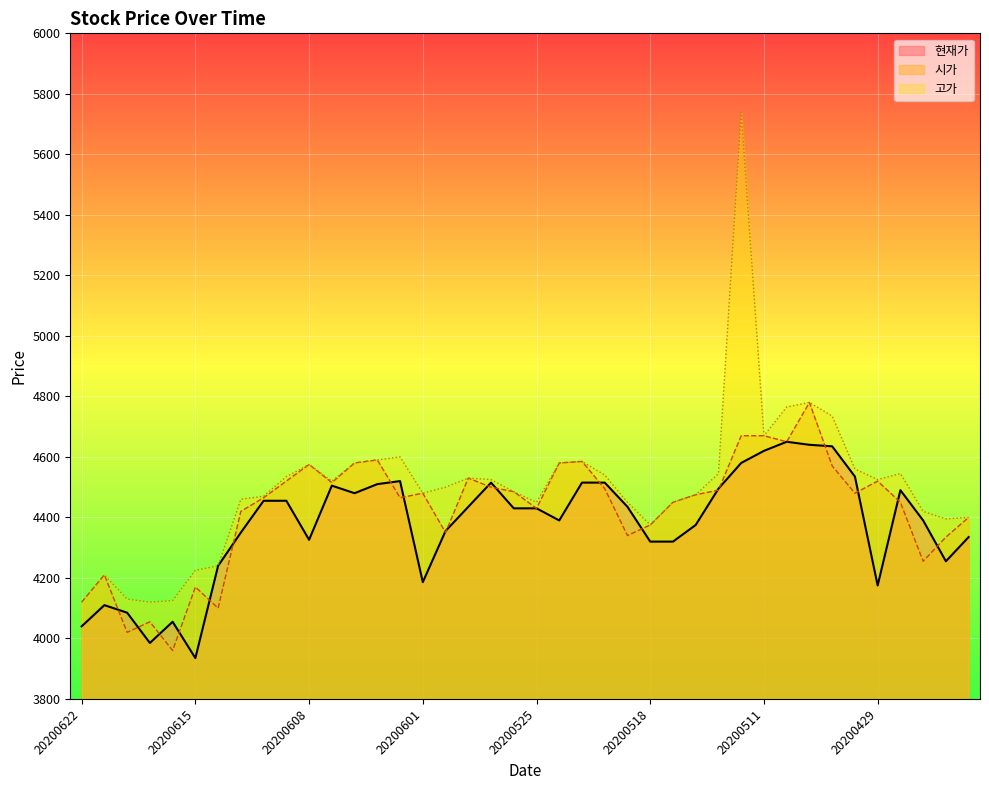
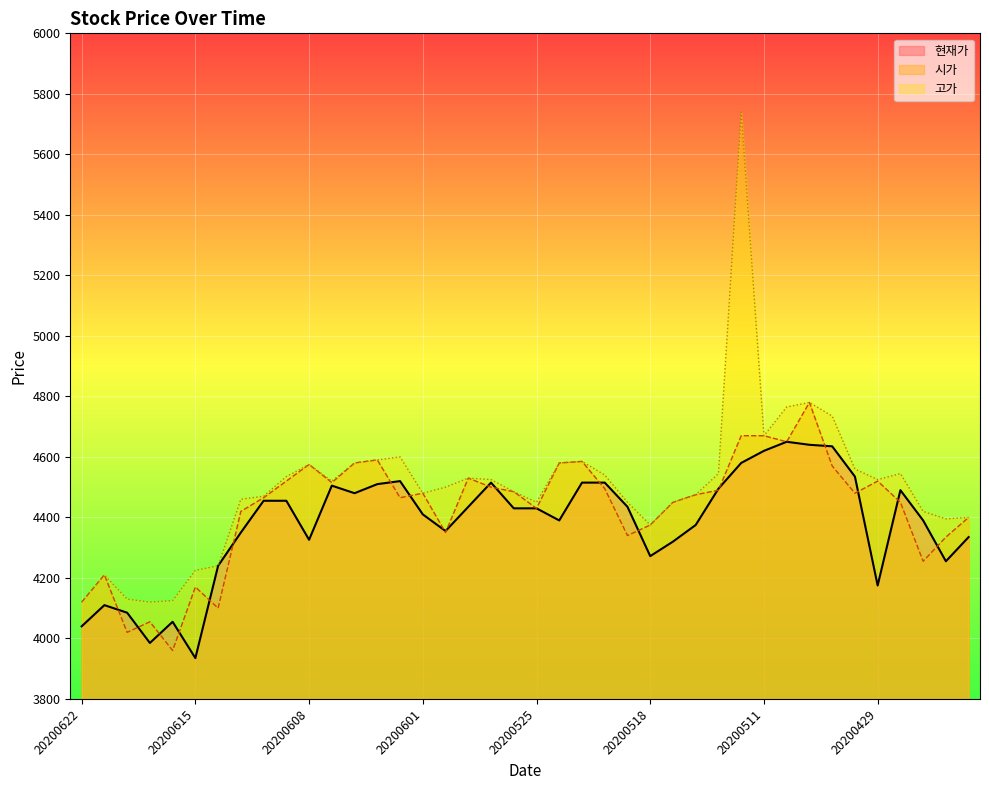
현재가, 20200601: 4190 -> 4410
현재가, 20200518: 4320 -> 4270
